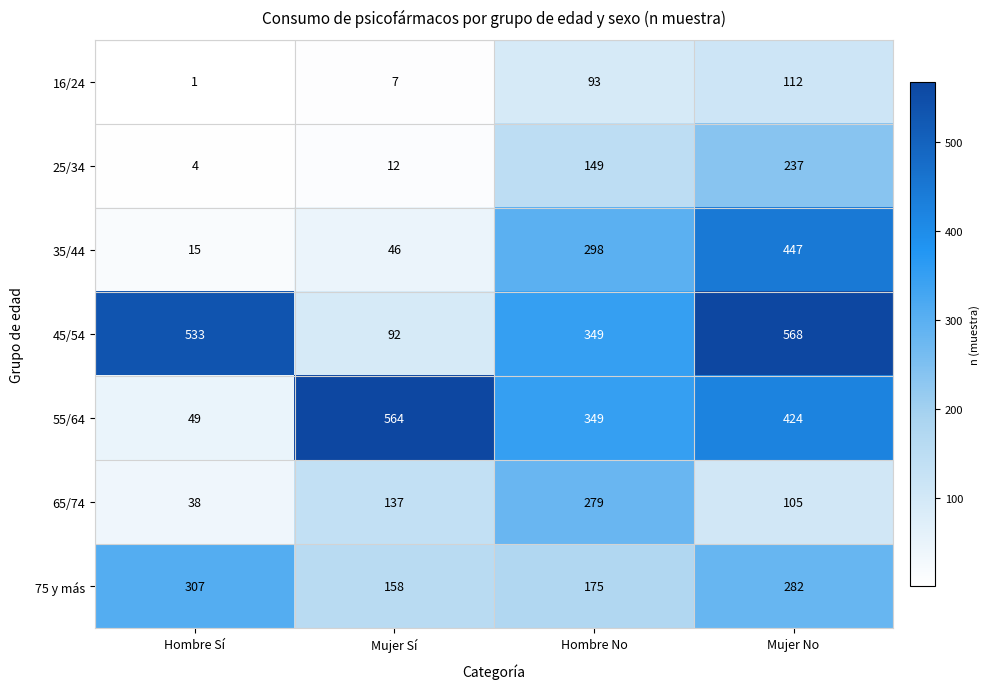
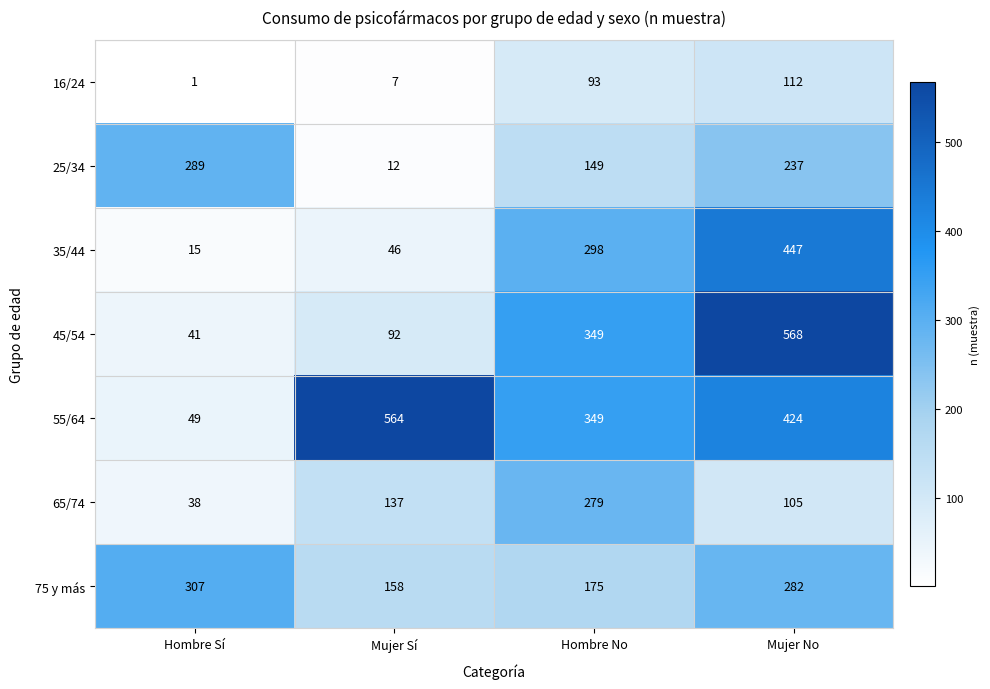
25/34, Hombre Sí: 4 -> 289
45/54, Hombre Sí: 533 -> 41
